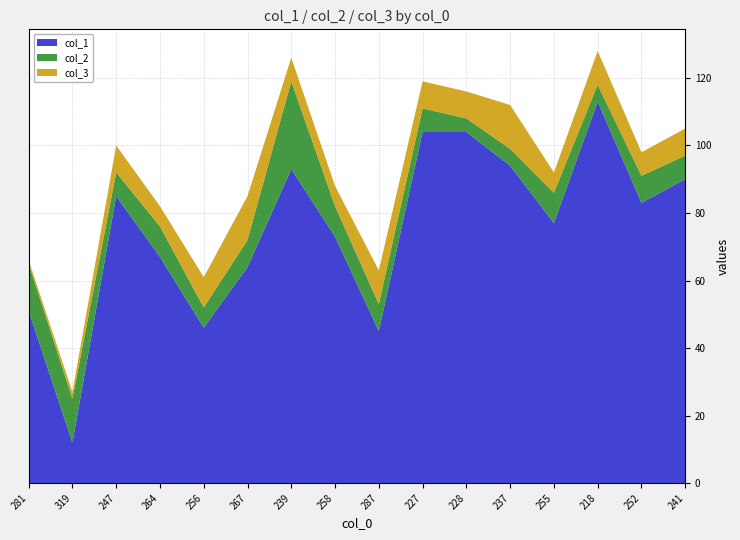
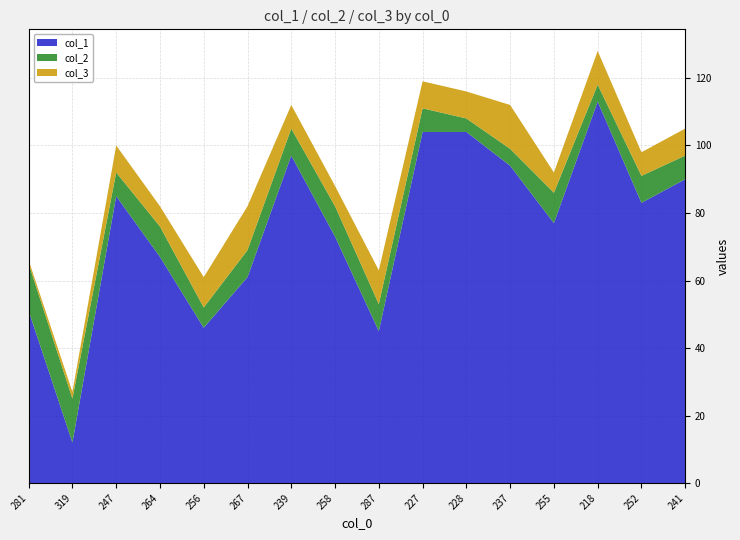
col_1, 267: 64 -> 61
col_1, 239: 93 -> 97
col_2, 239: 26 -> 8
